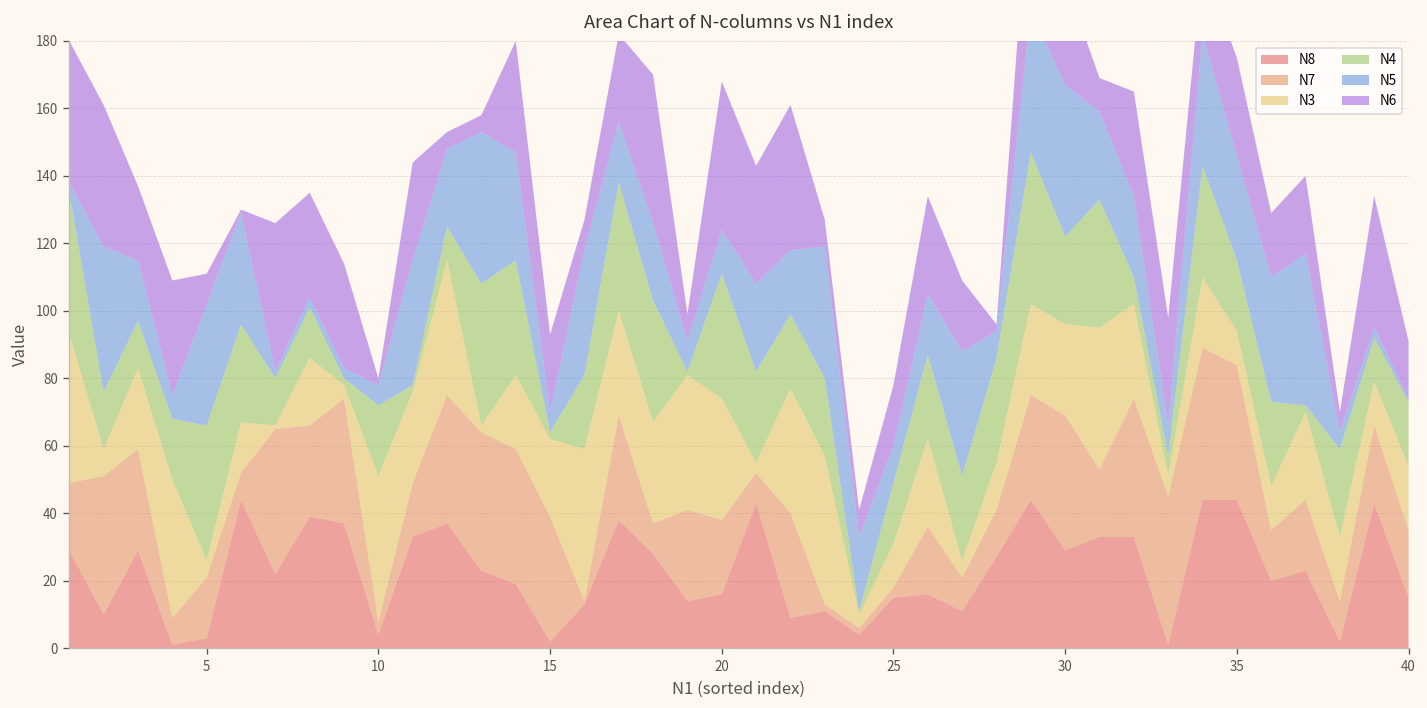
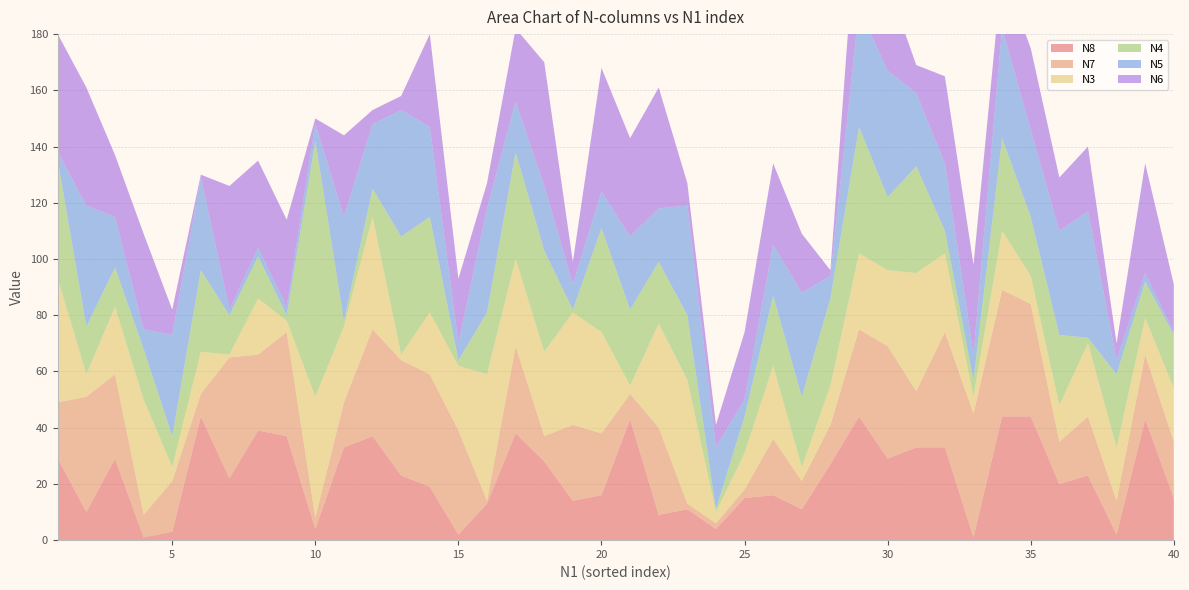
N4, 5: 40 -> 11
N4, 10: 21 -> 91
N4, 25: 18 -> 13
N5, 25: 11 -> 6
N6, 25: 18 -> 24
